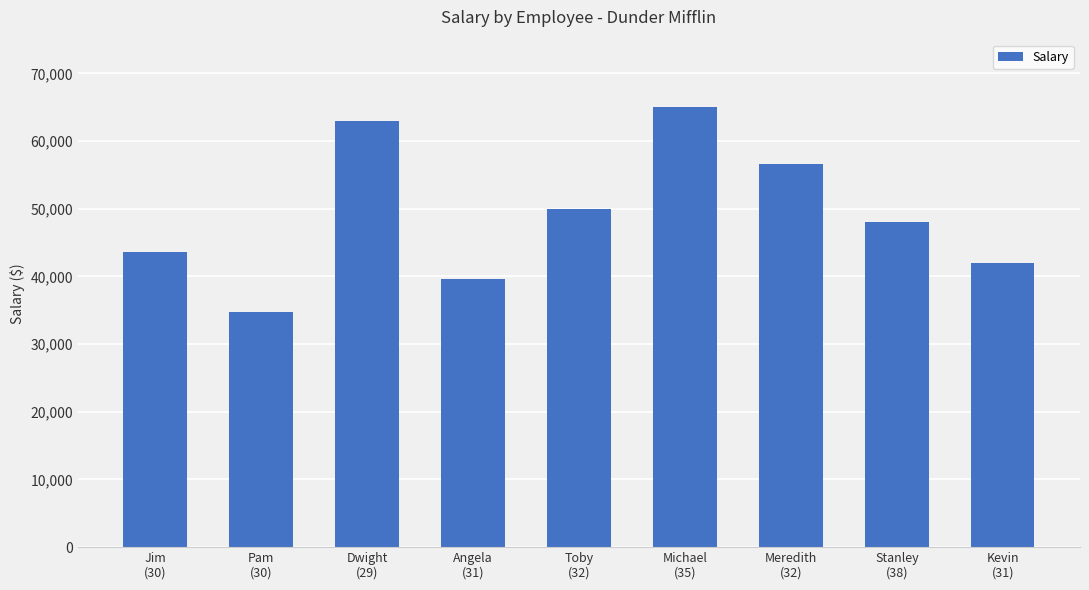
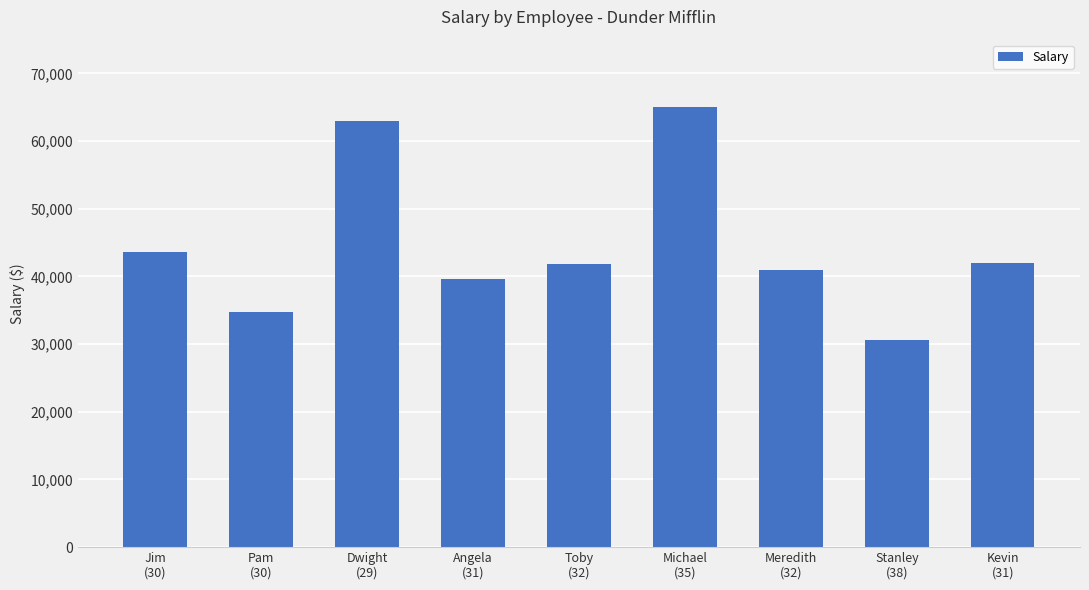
Toby (32): 50,000 -> 42,000
Meredith (32): 57,000 -> 41,000
Stanley (38): 48,000 -> 31,000
